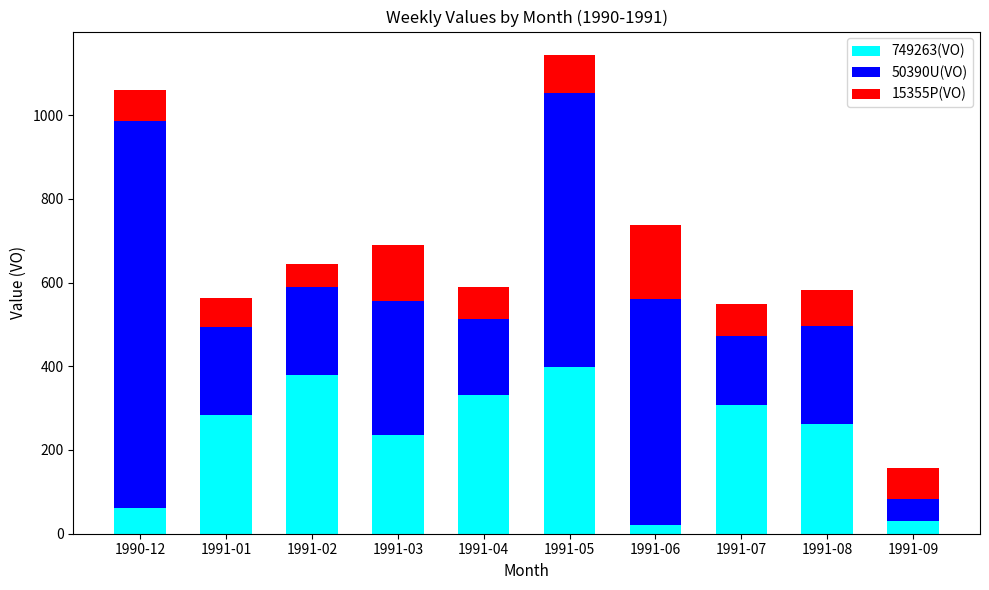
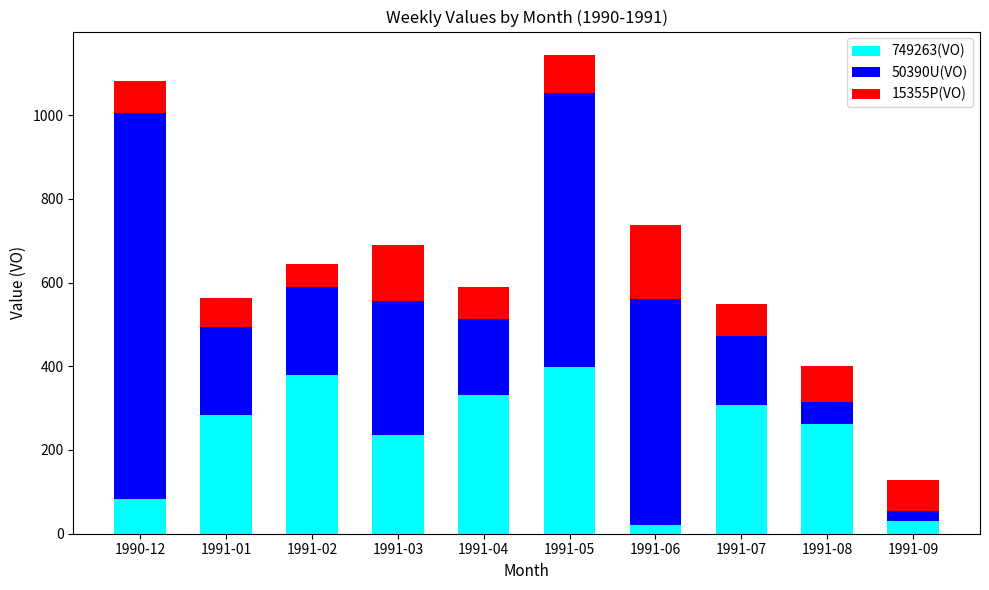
749263(VO), 1990-12: 60 -> 80
50390U(VO), 1991-08: 230 -> 50
50390U(VO), 1991-09: 50 -> 20
